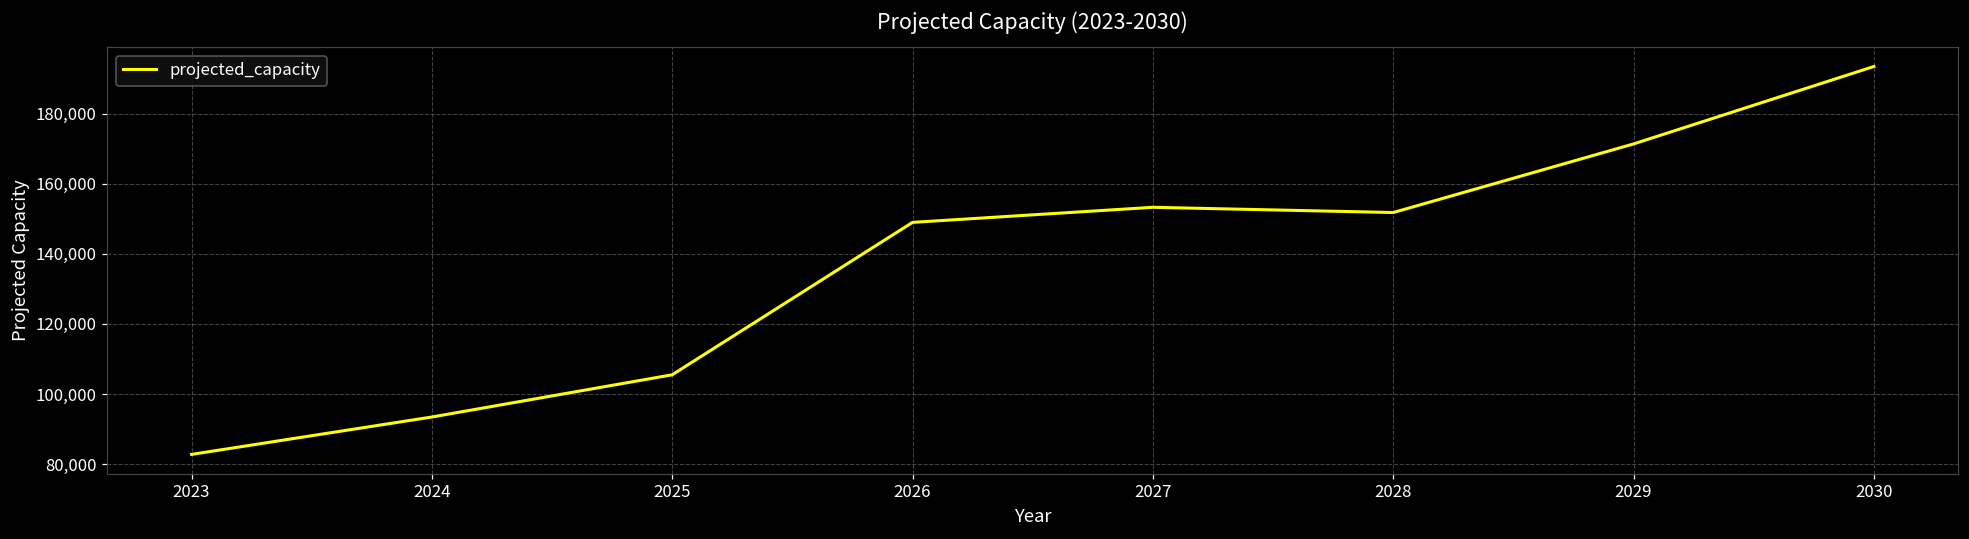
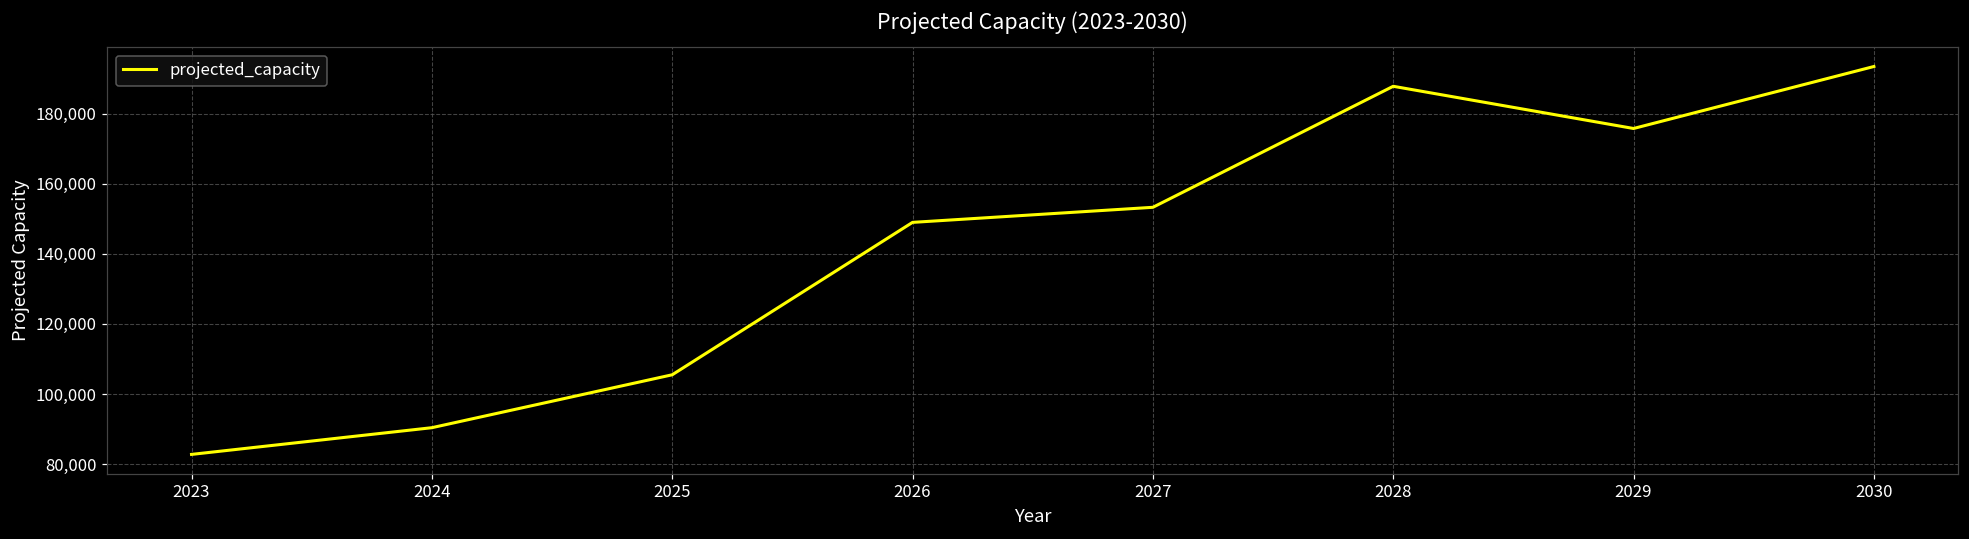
2024: 93,000 -> 90,000
2028: 152,000 -> 188,000
2029: 171,000 -> 176,000
